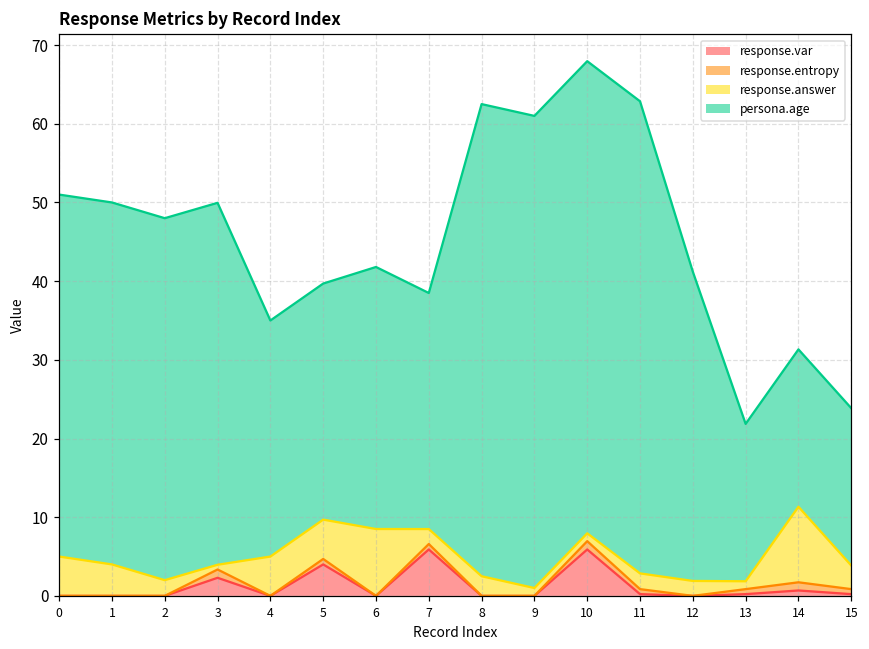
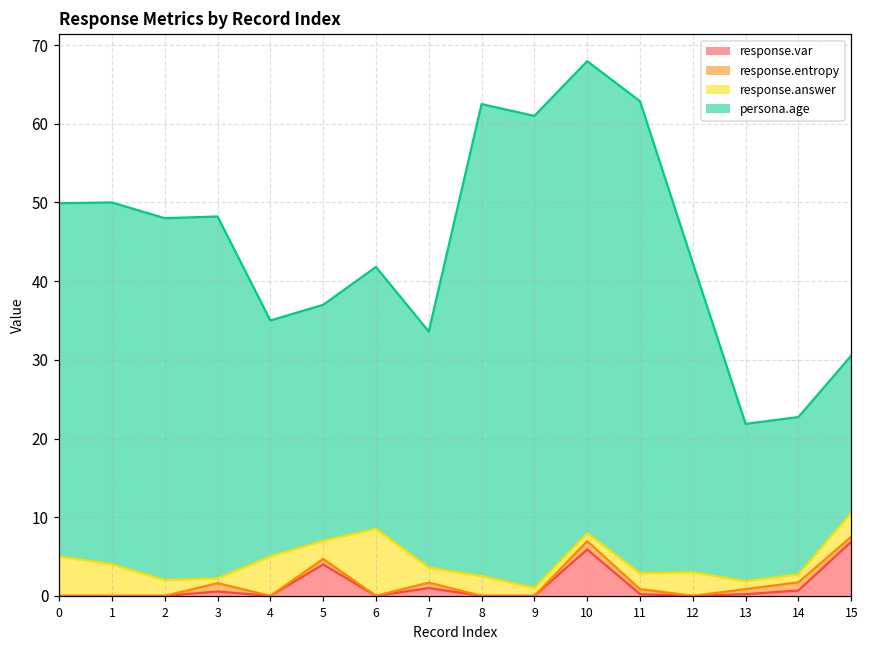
persona.age, 0: 46 -> 45
response.var, 3: 2 -> 1
response.answer, 5: 5 -> 2
response.var, 7: 6 -> 1
response.answer, 12: 2 -> 3
response.answer, 14: 10 -> 1
response.var, 15: 0 -> 7
